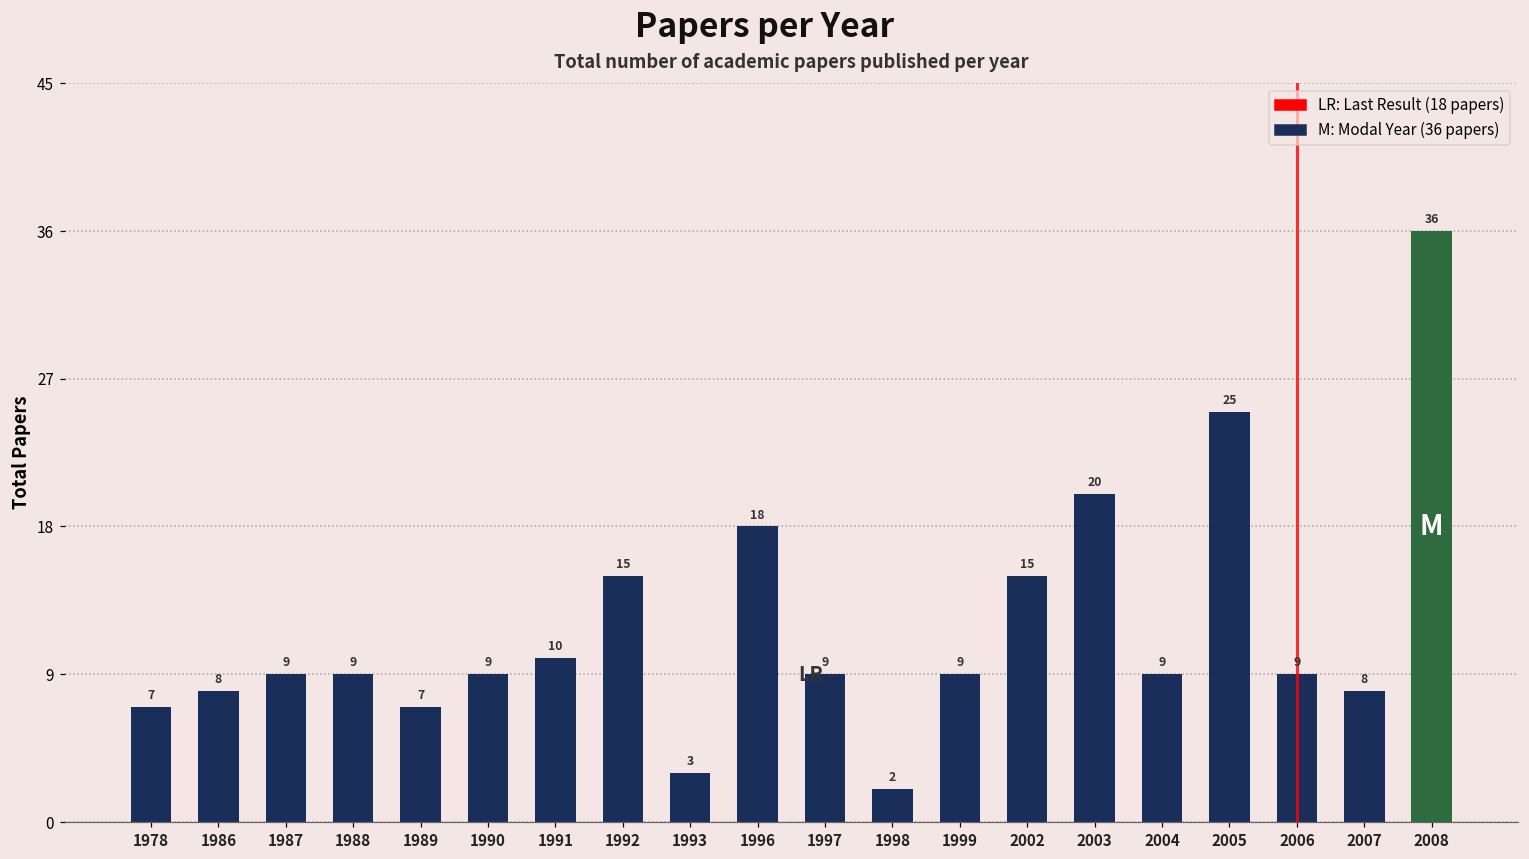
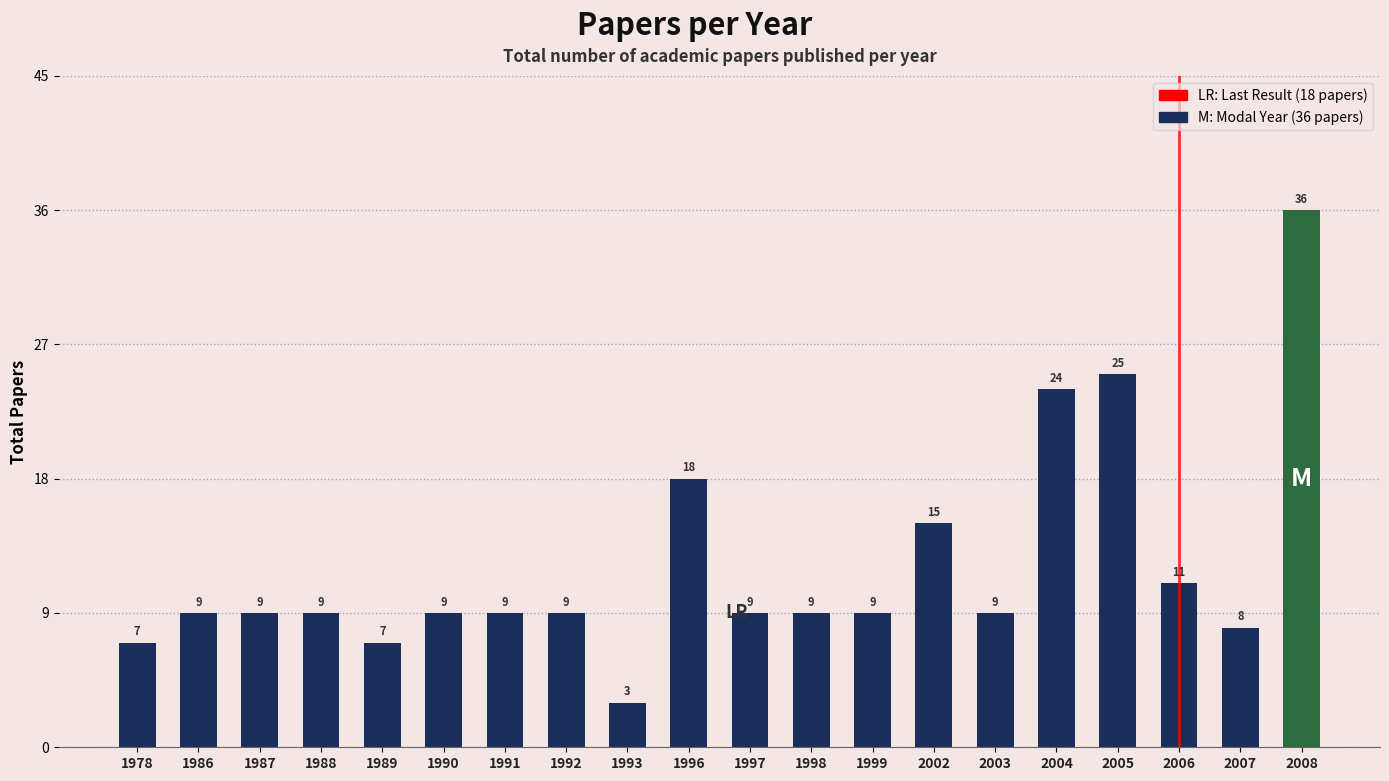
1986: 8 -> 9
1991: 10 -> 9
1992: 15 -> 9
1998: 2 -> 9
2003: 20 -> 9
2004: 9 -> 24
2006: 9 -> 11
